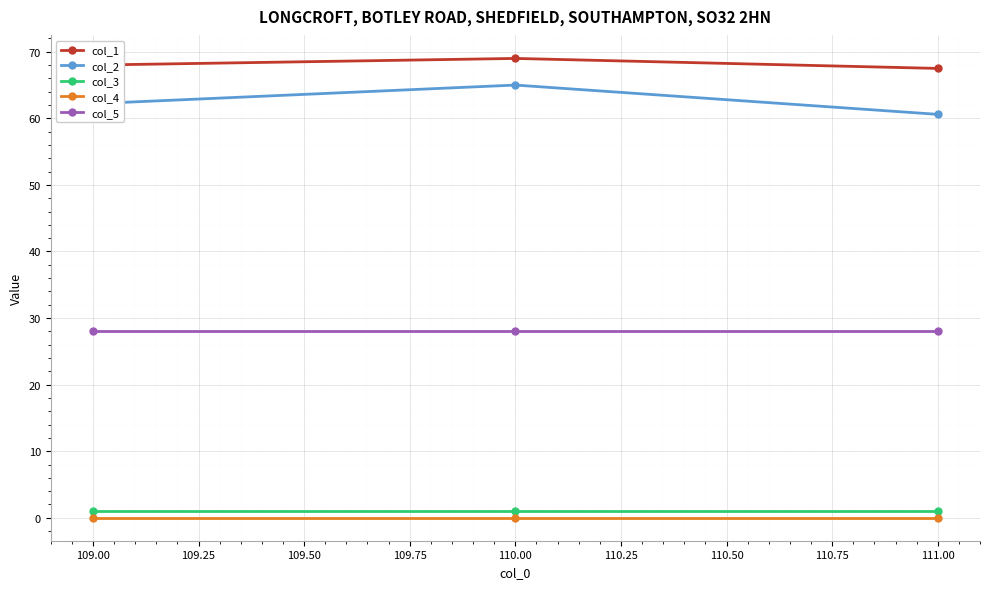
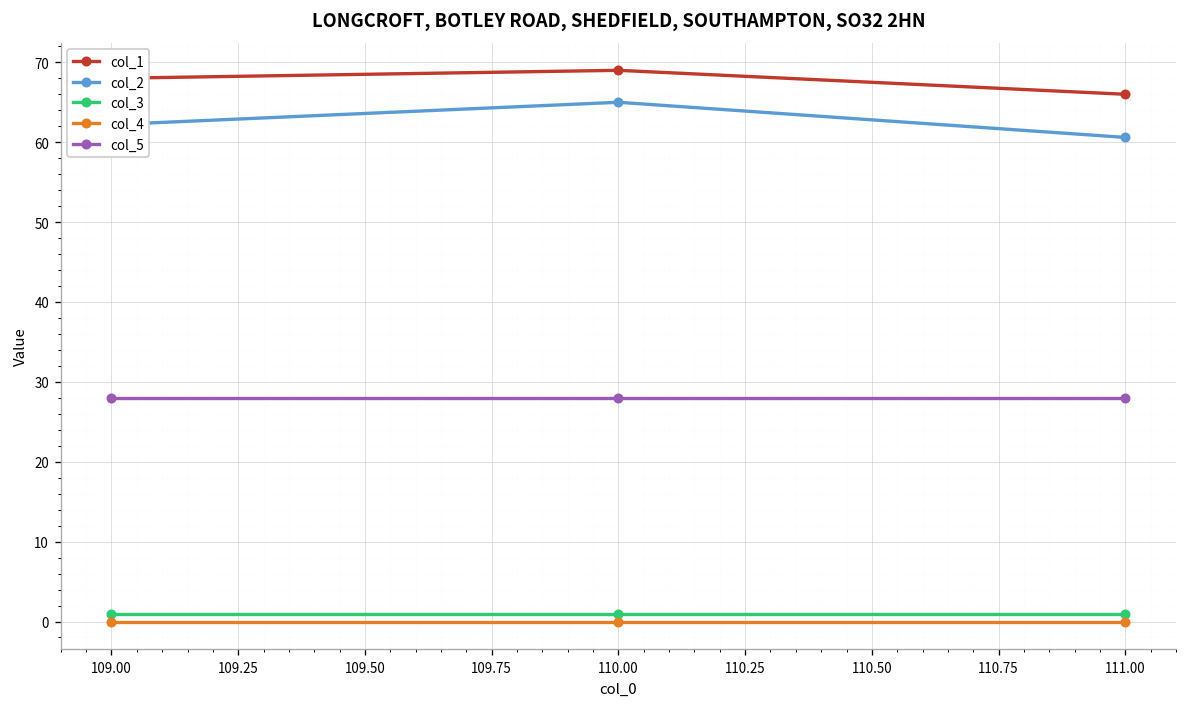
col_1, 111.00: 68 -> 66
